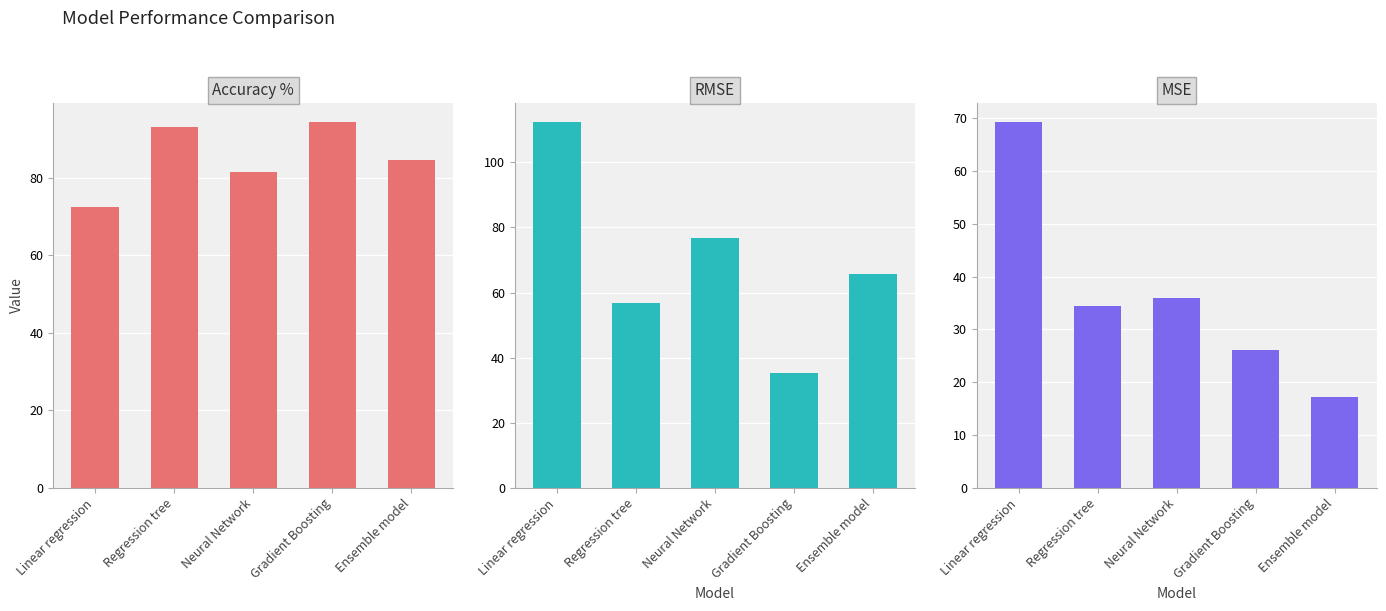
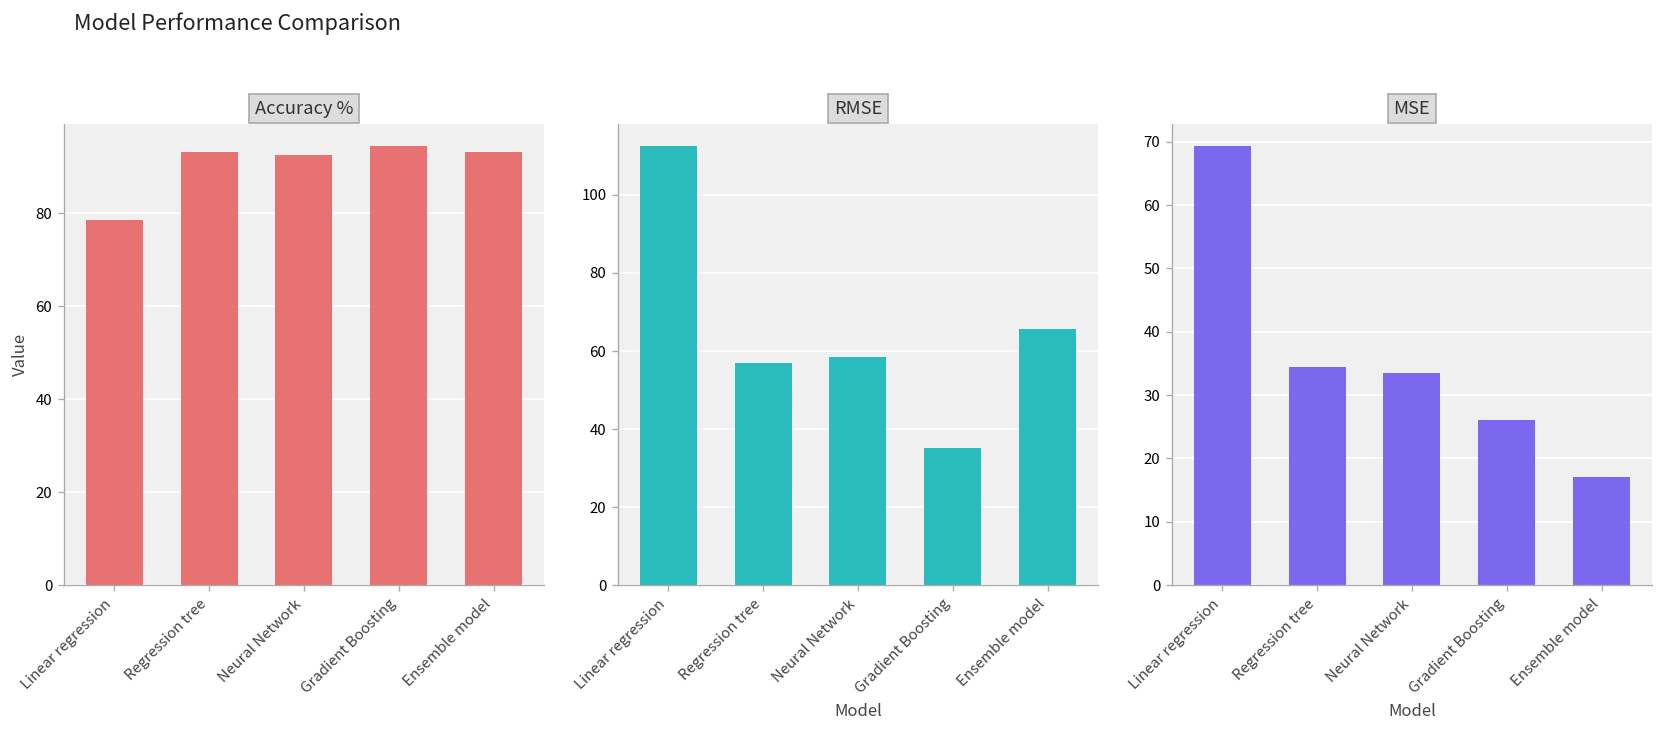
Accuracy %, Linear regression: 72 -> 79
Accuracy %, Neural Network: 82 -> 93
Accuracy %, Ensemble model: 85 -> 93
RMSE, Neural Network: 77 -> 58
MSE, Neural Network: 36 -> 33
